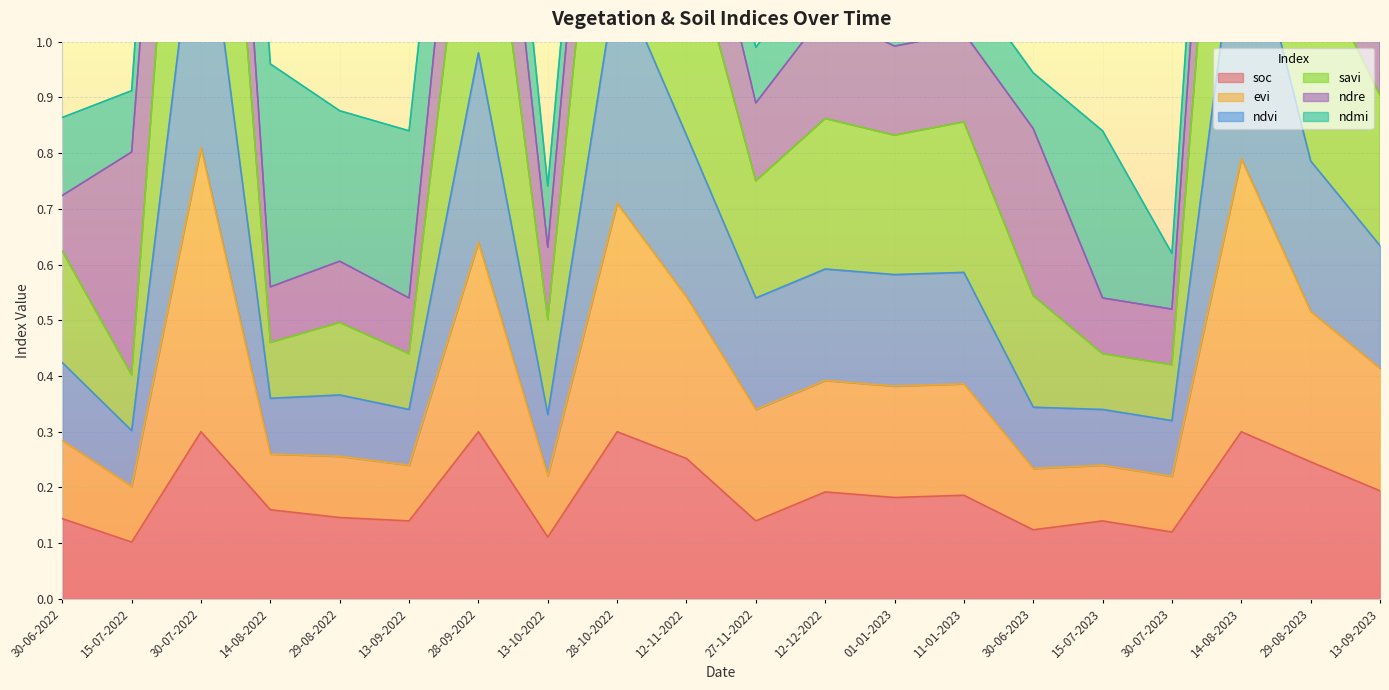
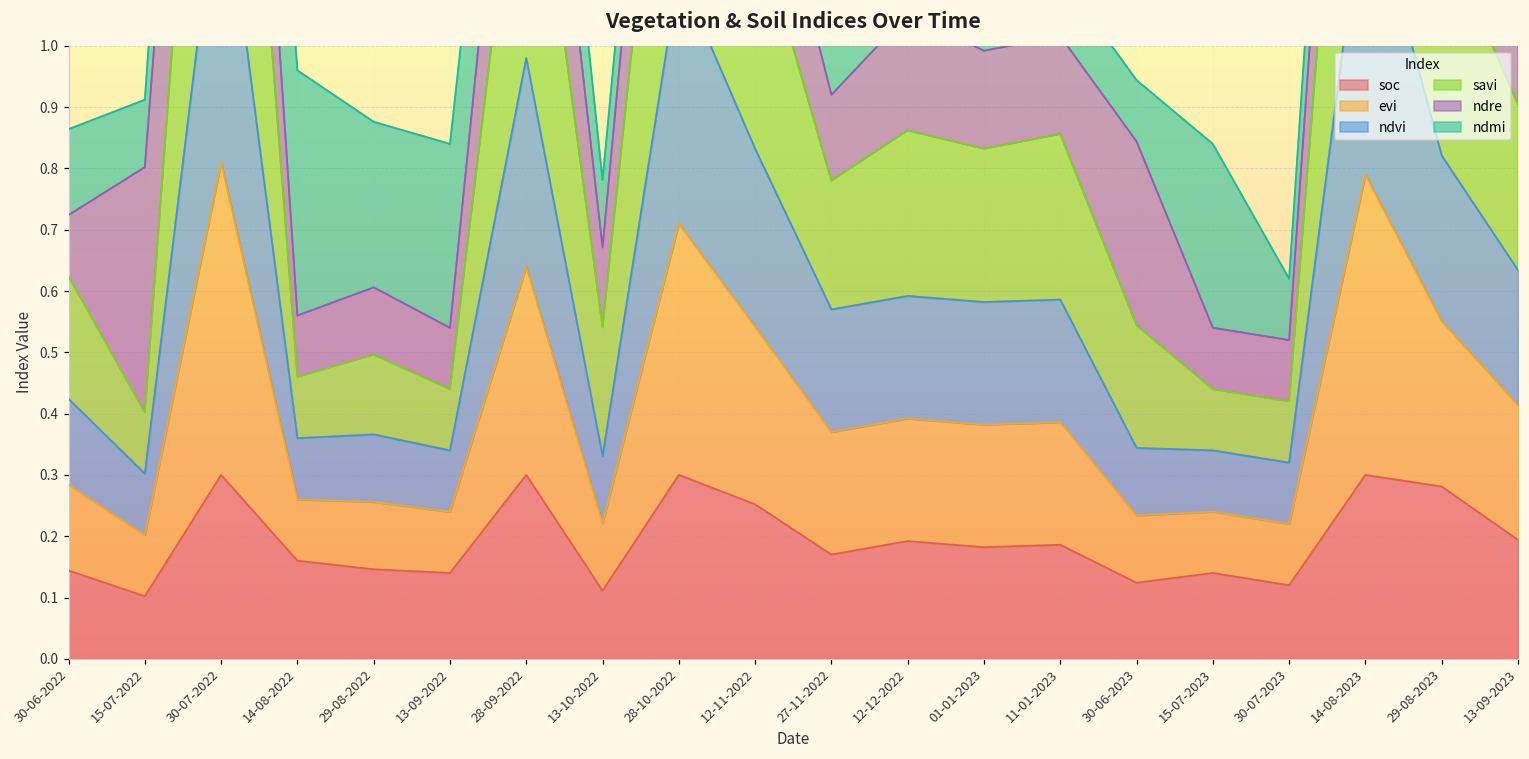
savi, 13-10-2022: 0.17 -> 0.21
soc, 27-11-2022: 0.14 -> 0.17
soc, 29-08-2023: 0.25 -> 0.28
